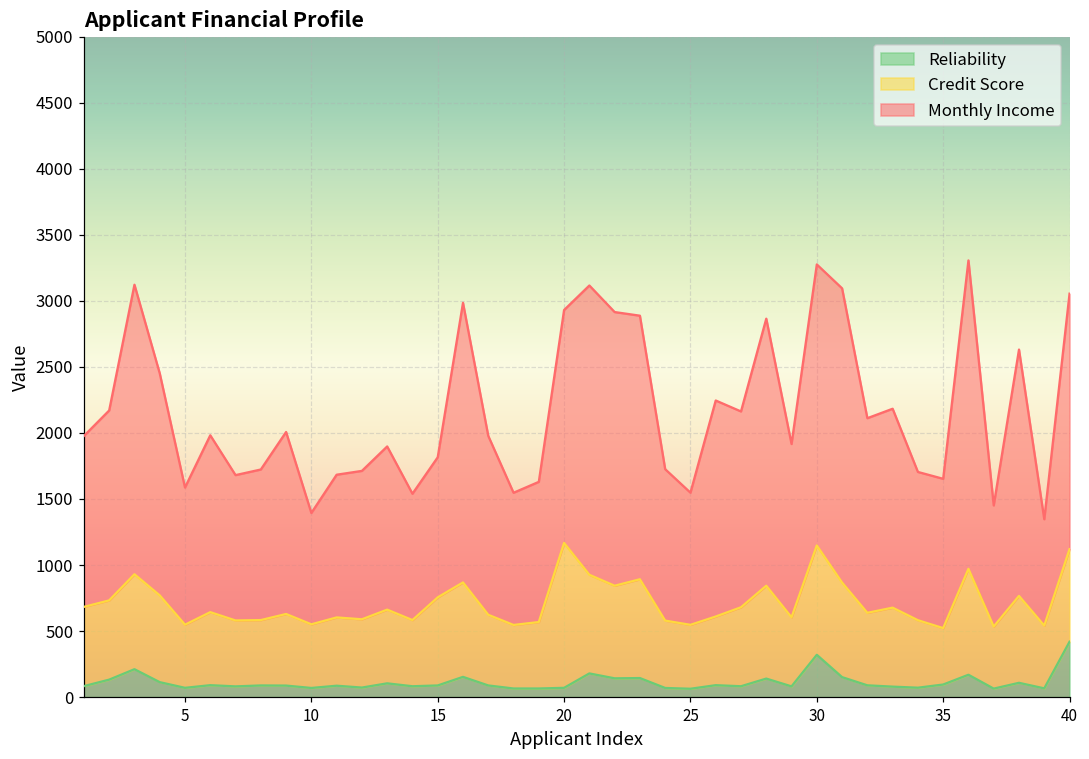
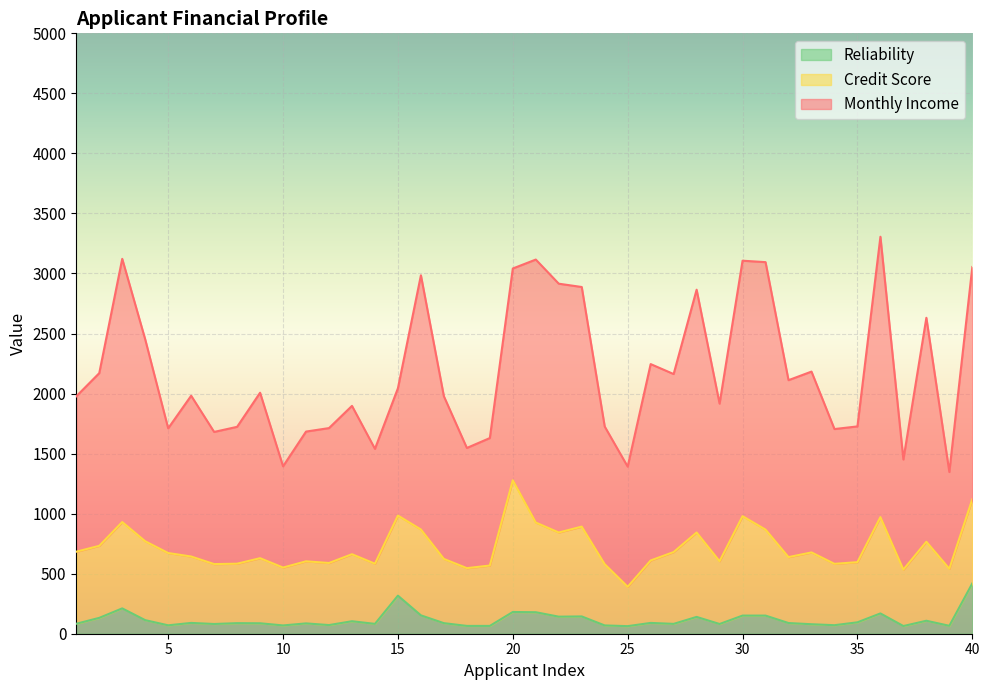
Credit Score, 5: 480 -> 600
Reliability, 15: 90 -> 320
Reliability, 20: 70 -> 180
Credit Score, 25: 480 -> 330
Reliability, 30: 320 -> 150
Credit Score, 35: 430 -> 500
